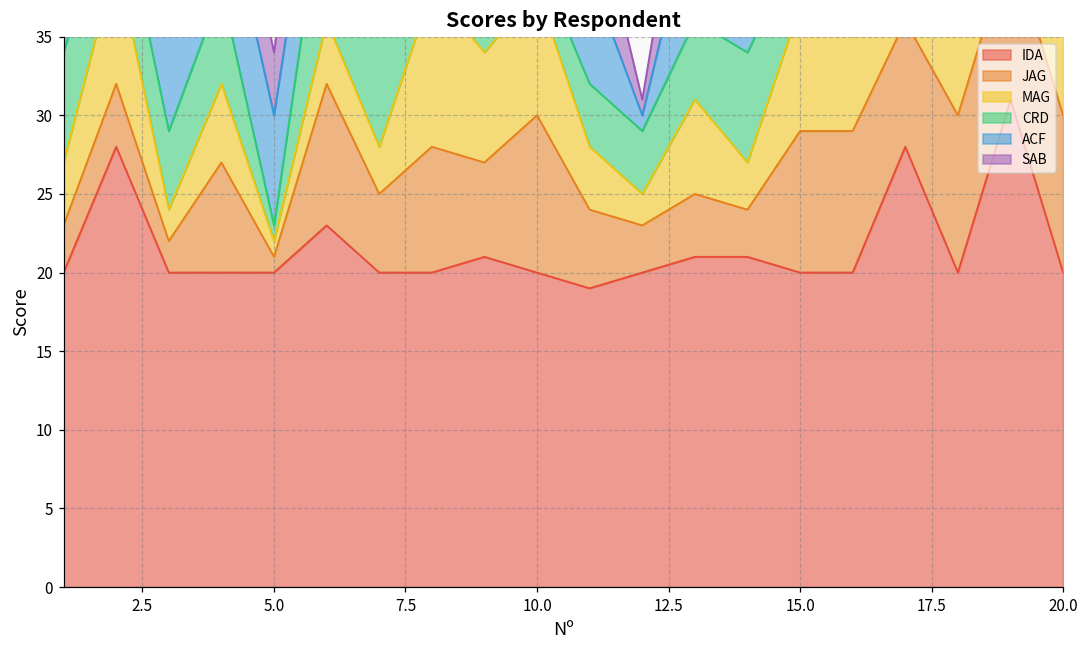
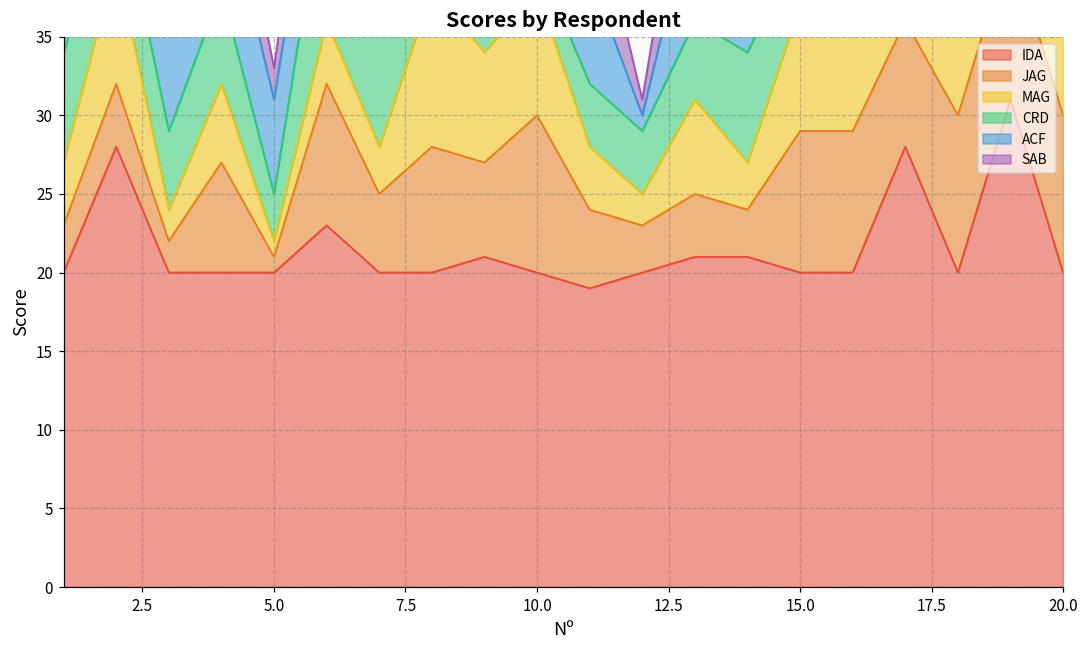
CRD, 5.0: 1 -> 3
ACF, 5.0: 7 -> 6
SAB, 5.0: 4 -> 2
